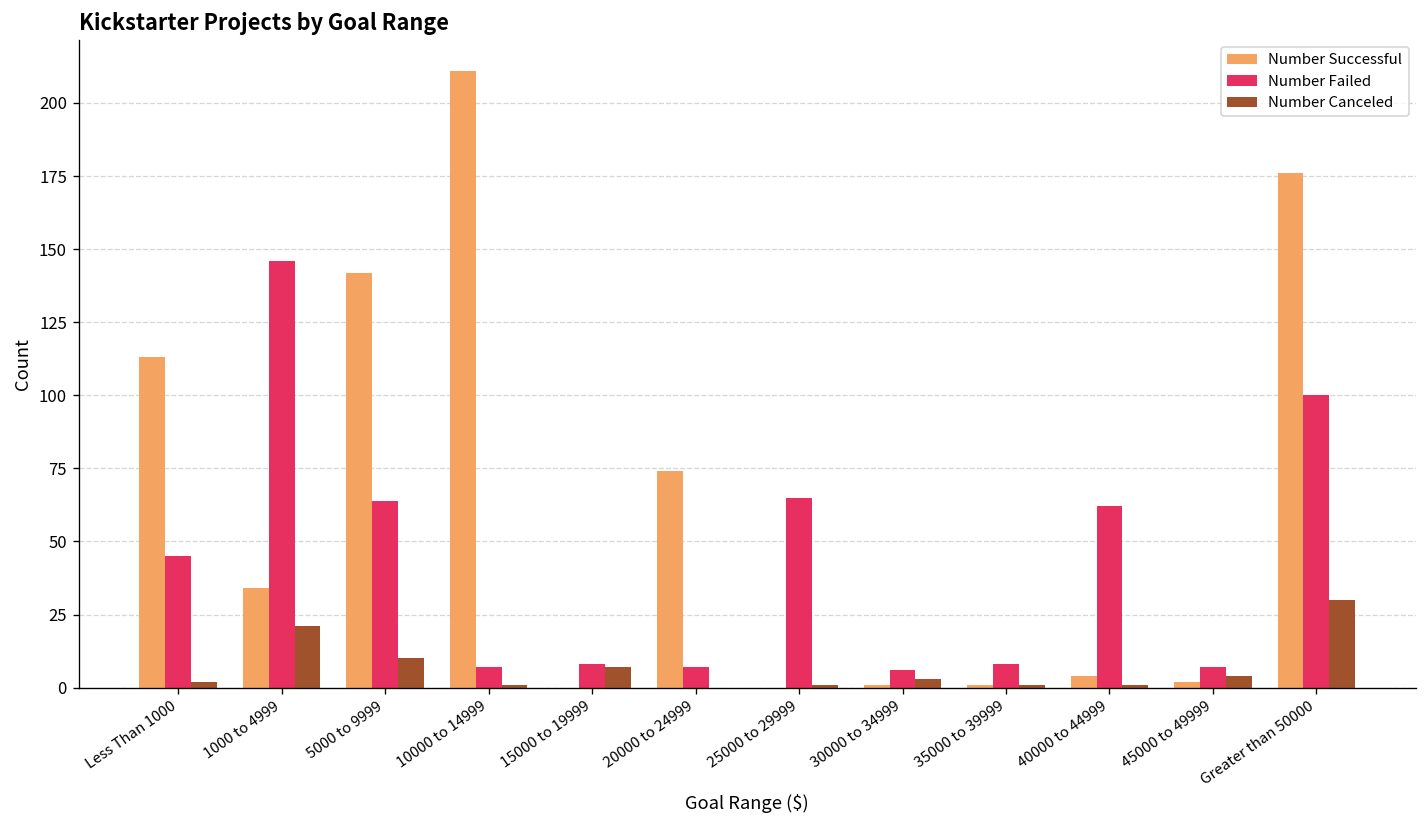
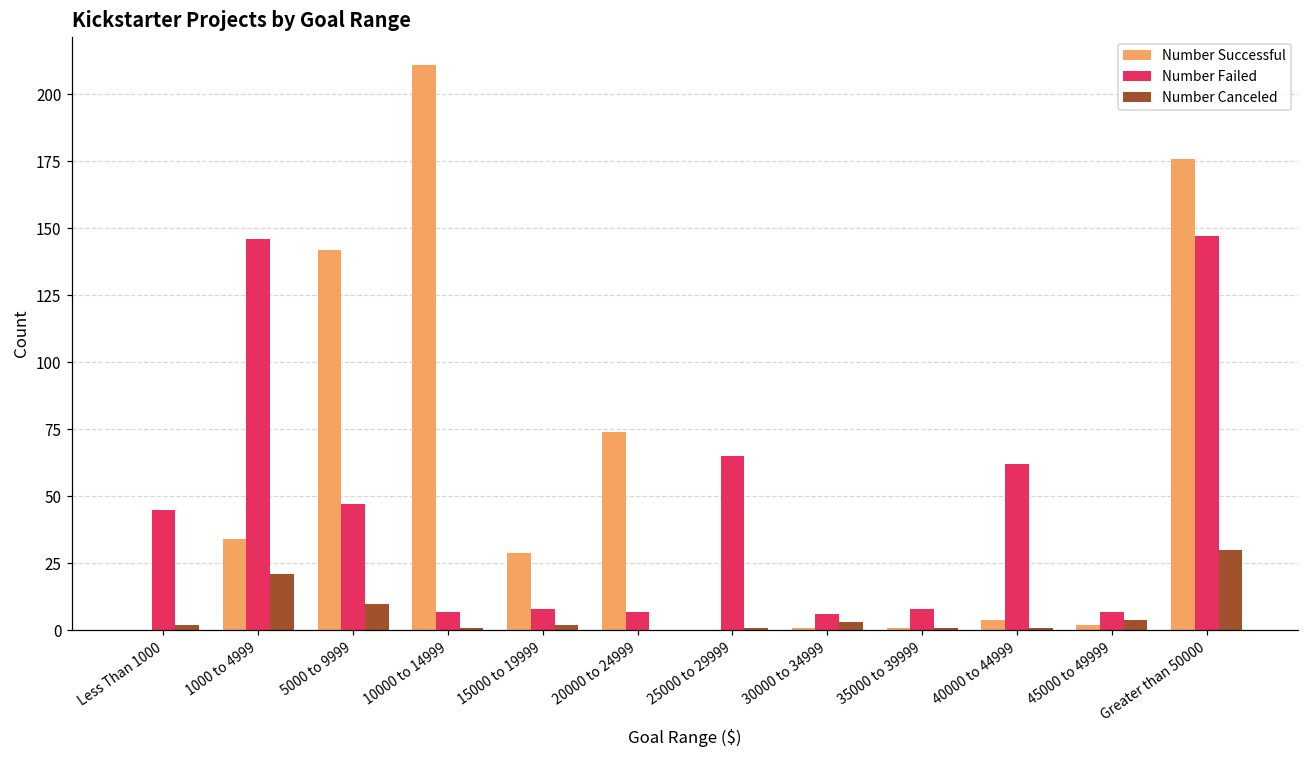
Number Successful, Less Than 1000: 113 -> 0
Number Failed, 5000 to 9999: 64 -> 47
Number Successful, 15000 to 19999: 0 -> 29
Number Canceled, 15000 to 19999: 7 -> 2
Number Failed, Greater than 50000: 100 -> 147
